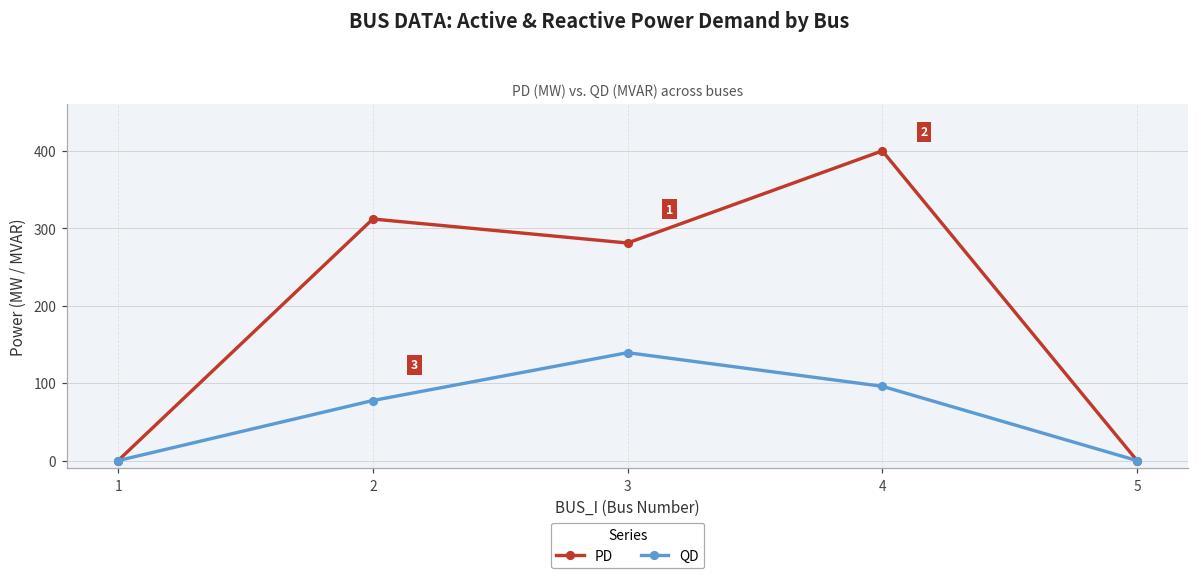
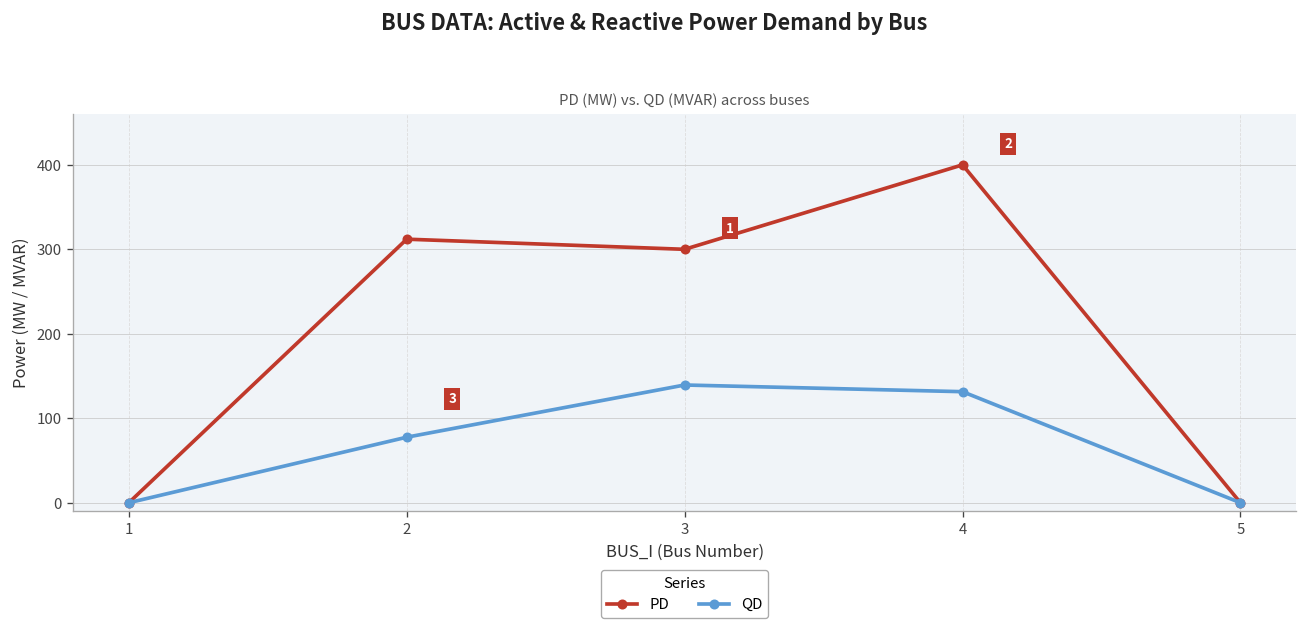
PD, 3: 280 -> 300
QD, 4: 100 -> 130
